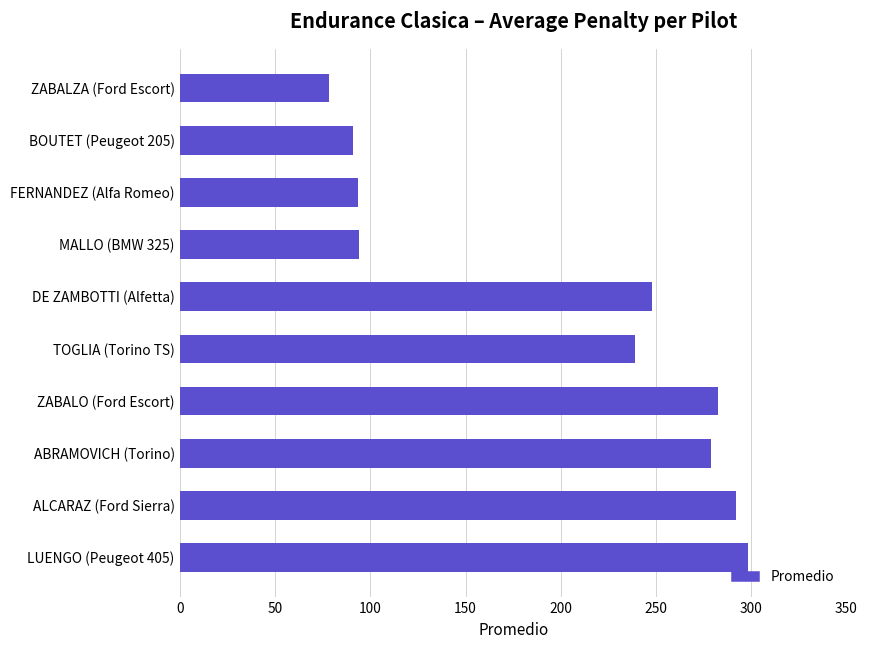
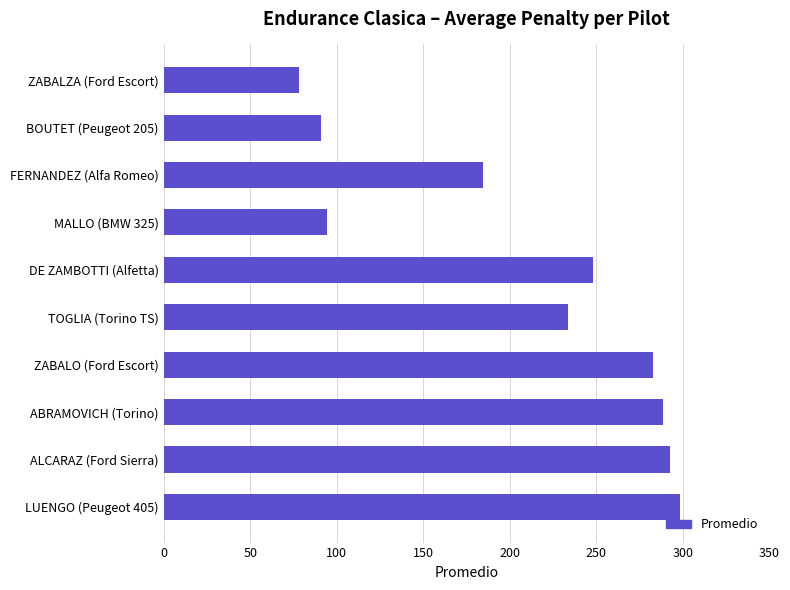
FERNANDEZ (Alfa Romeo): 94 -> 184
TOGLIA (Torino TS): 239 -> 234
ABRAMOVICH (Torino): 279 -> 289
